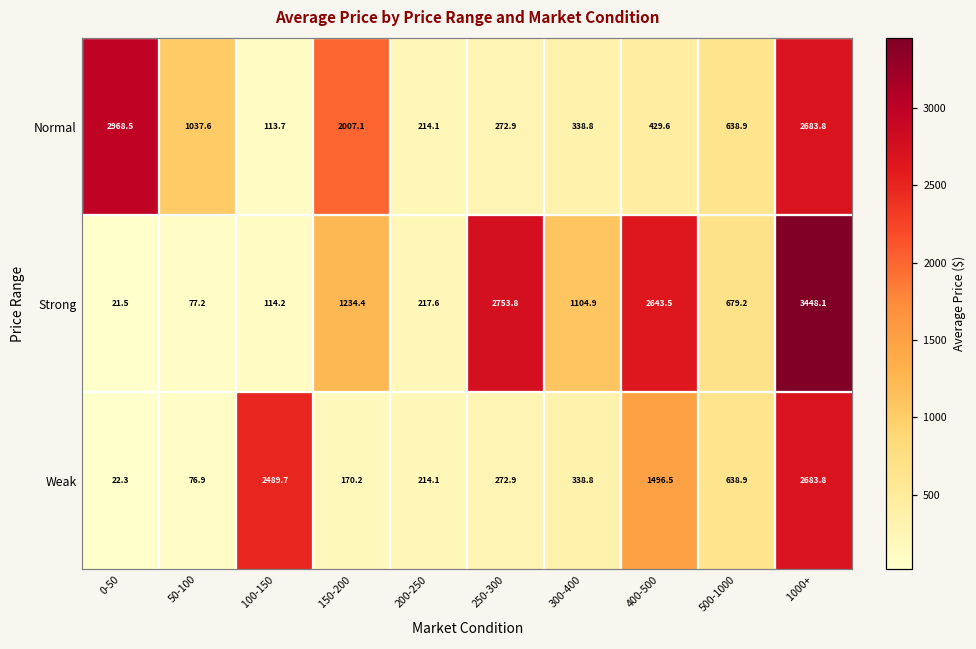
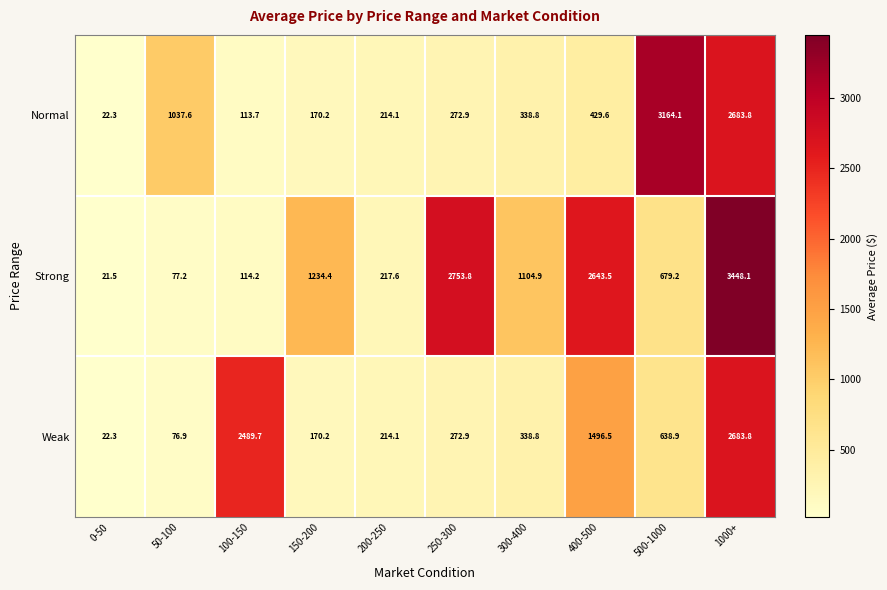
Normal, 0-50: 2968.5 -> 22.3
Normal, 150-200: 2007.1 -> 170.2
Normal, 500-1000: 638.9 -> 3164.1
